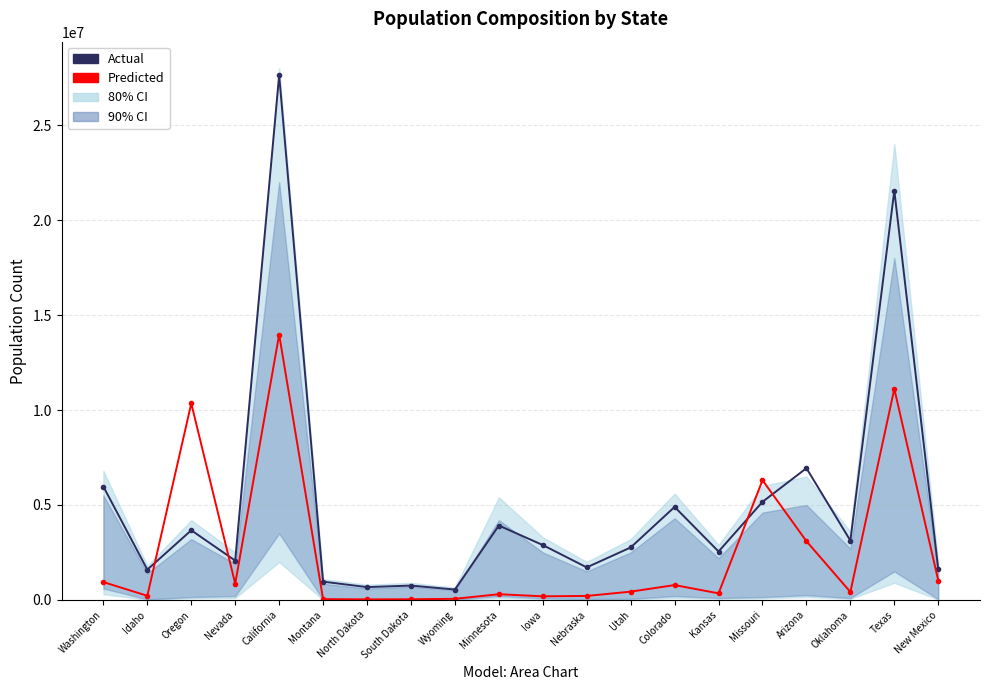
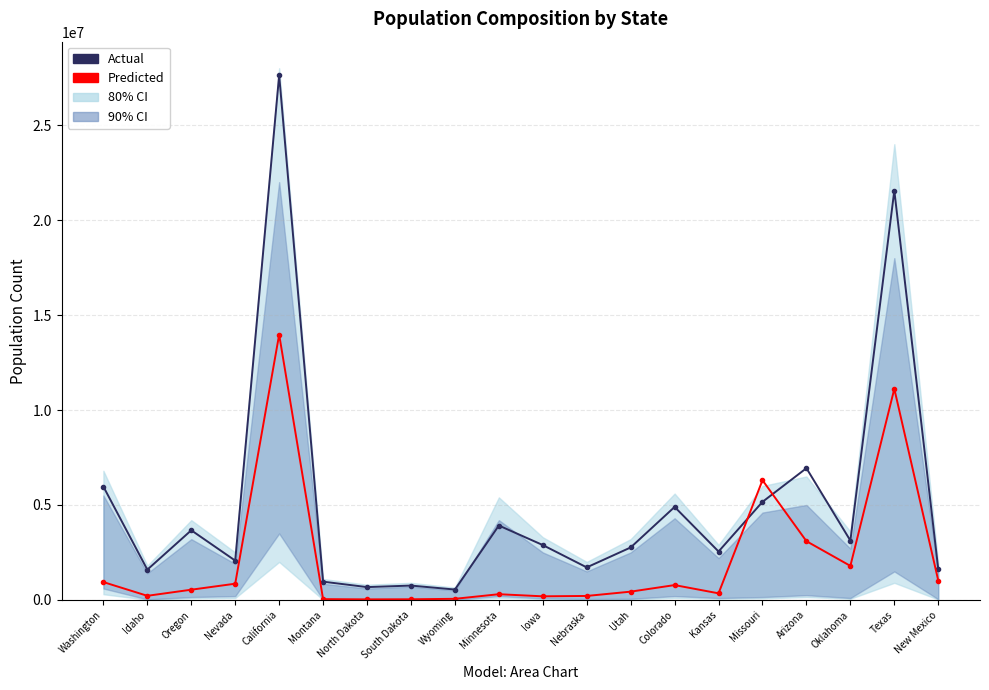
Predicted, Oregon: 10300000 -> 500000
Predicted, Oklahoma: 400000 -> 1800000
